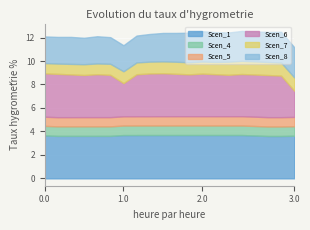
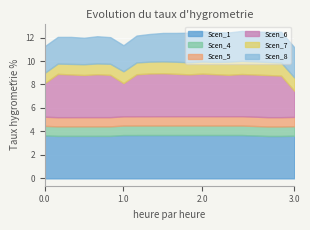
Scen_6, 0.0: 3.7 -> 2.9
